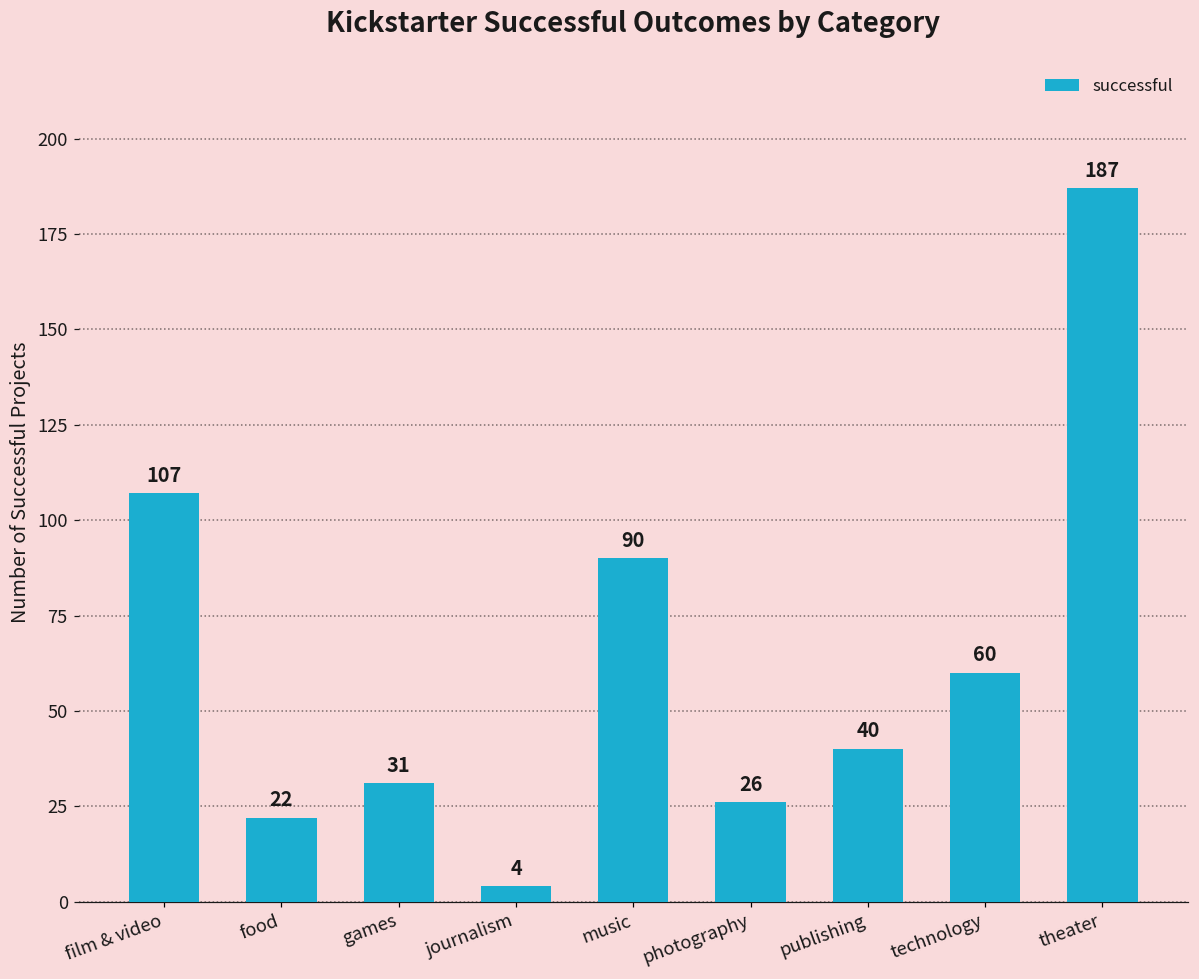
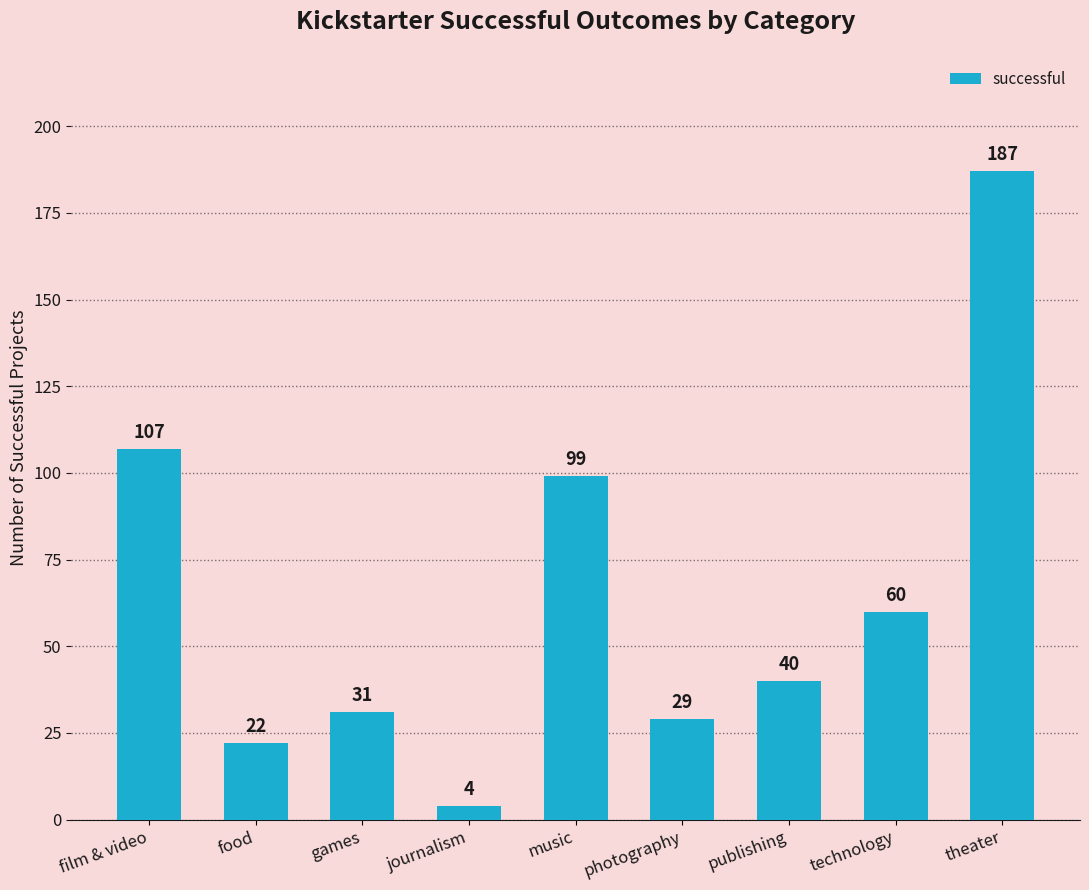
music: 90 -> 99
photography: 26 -> 29
